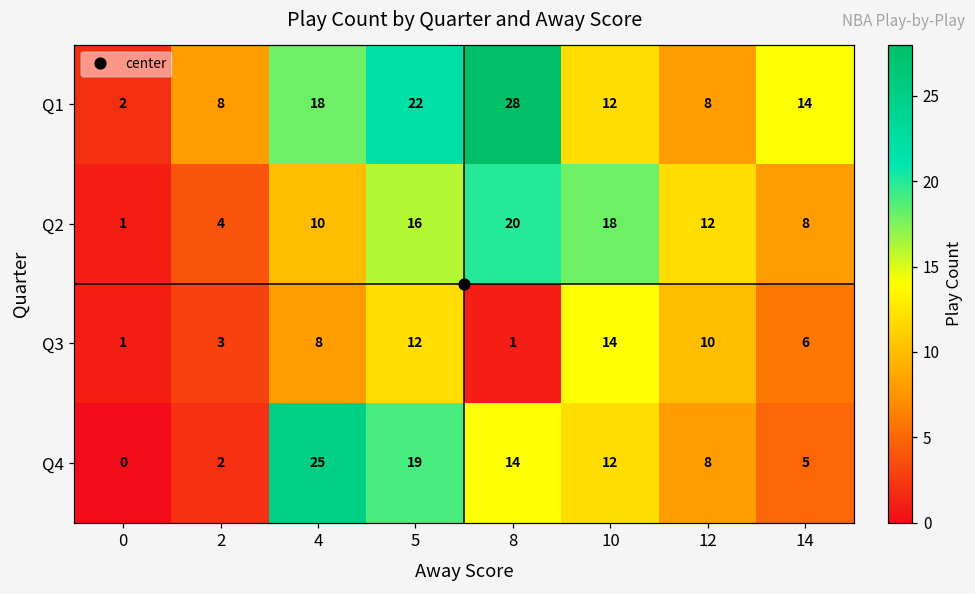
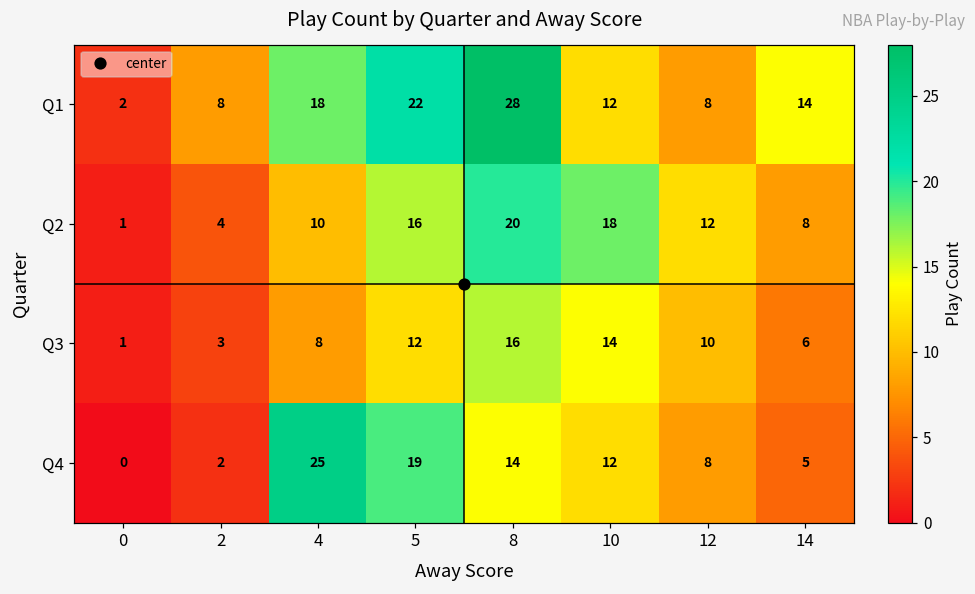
Q3, 8: 1 -> 16
